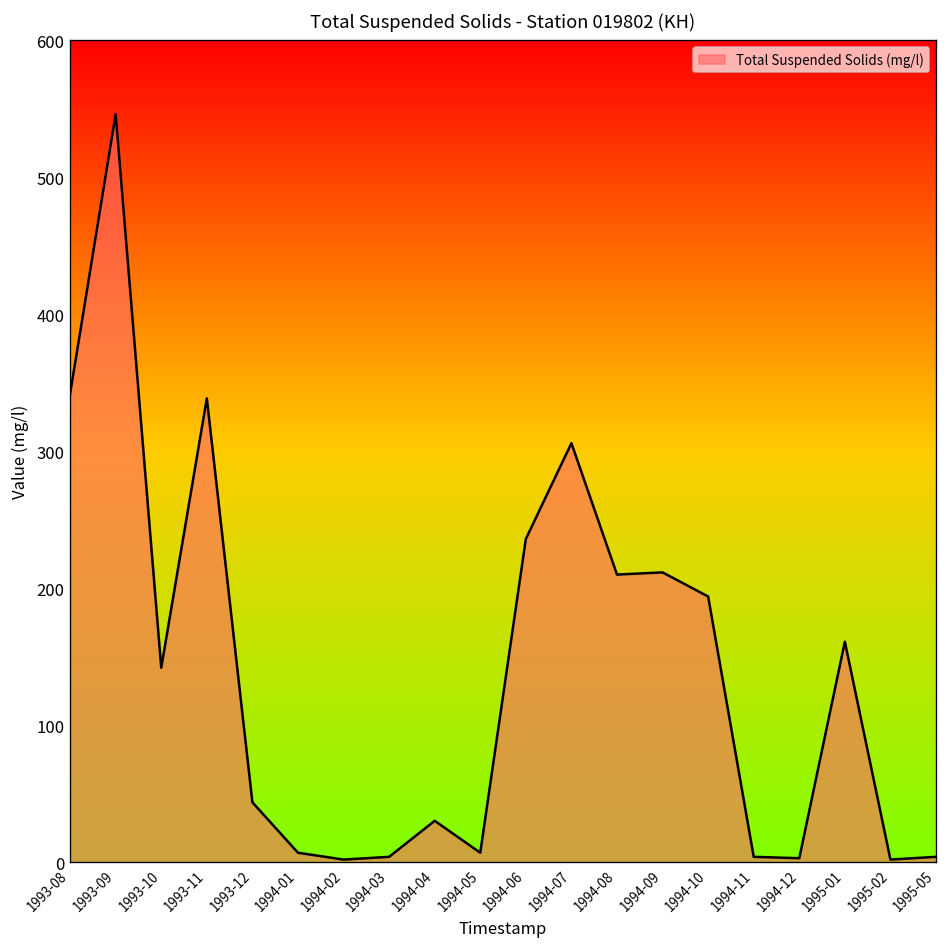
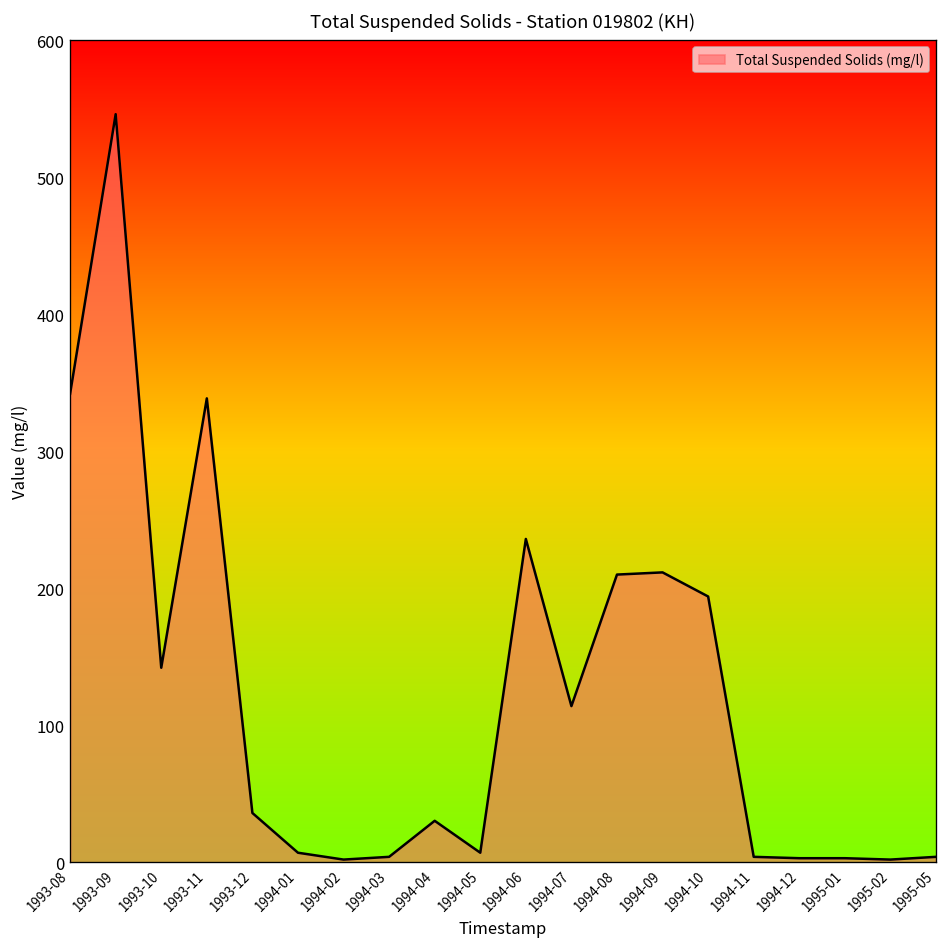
1993-12: 44 -> 36
1994-07: 306 -> 114
1995-01: 161 -> 3
